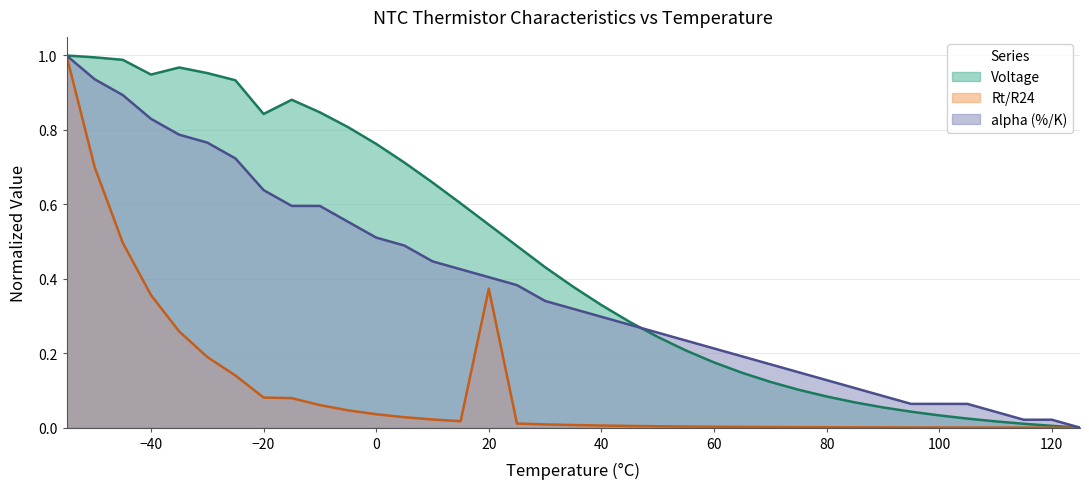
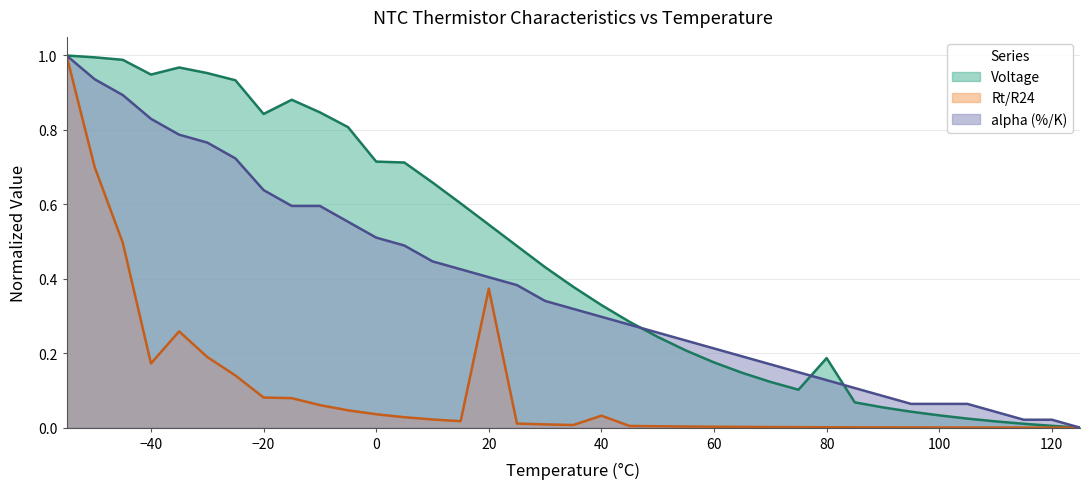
Rt/R24, −40: 0.36 -> 0.17
Voltage, 0: 0.76 -> 0.71
Rt/R24, 40: 0.01 -> 0.03
Voltage, 80: 0.08 -> 0.19
